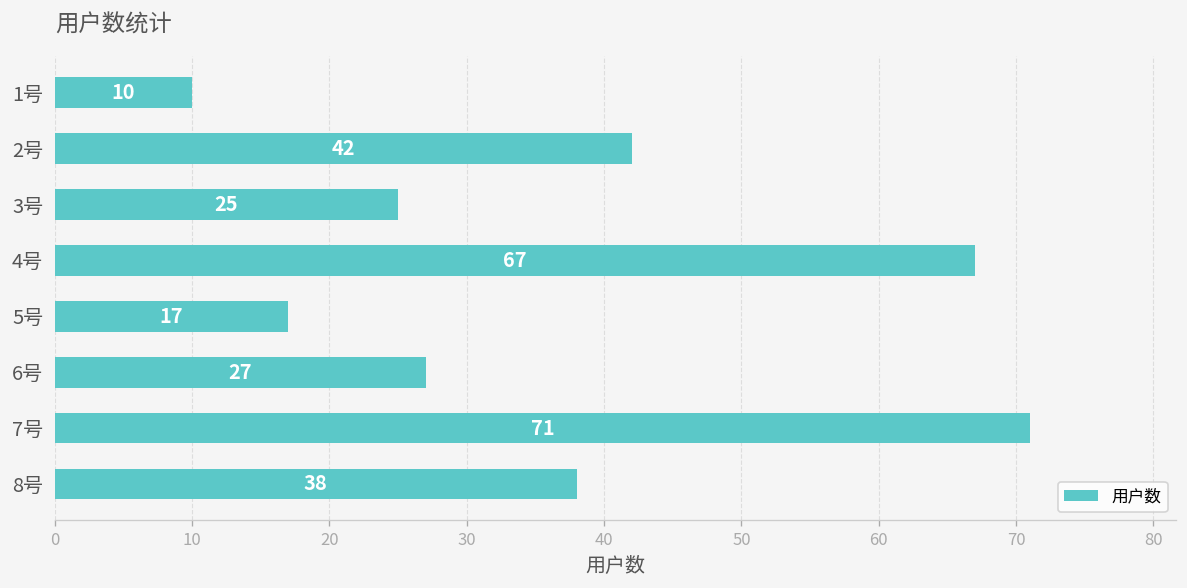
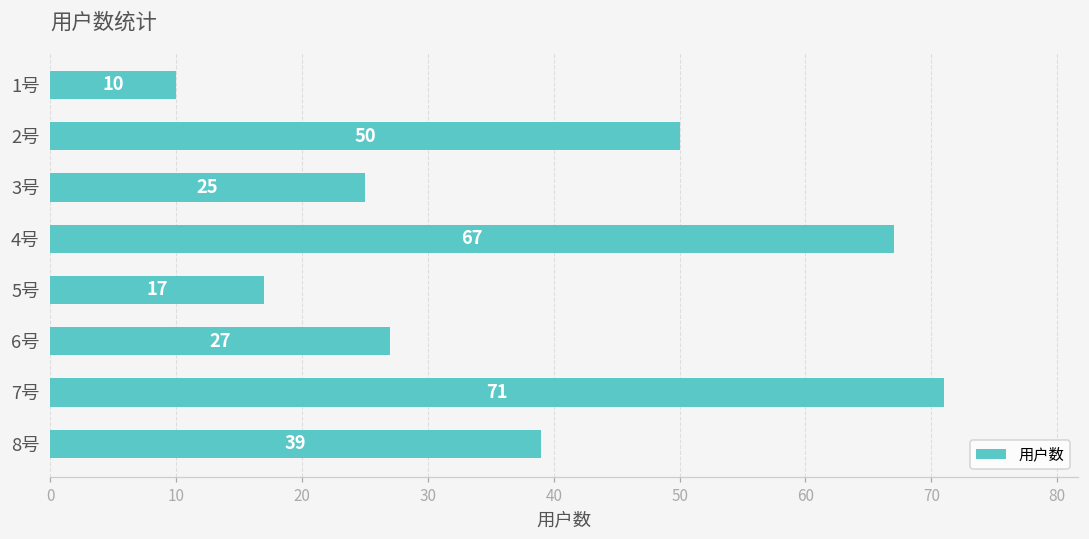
2号: 42 -> 50
8号: 38 -> 39
